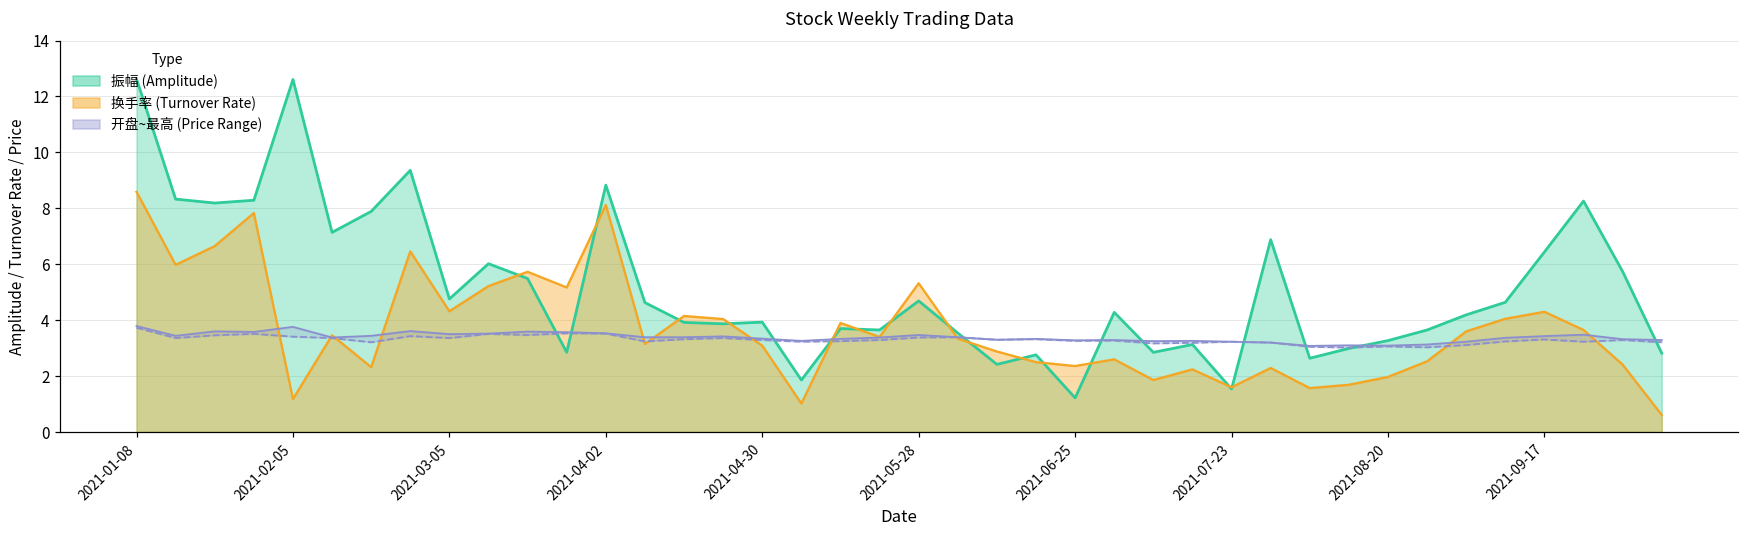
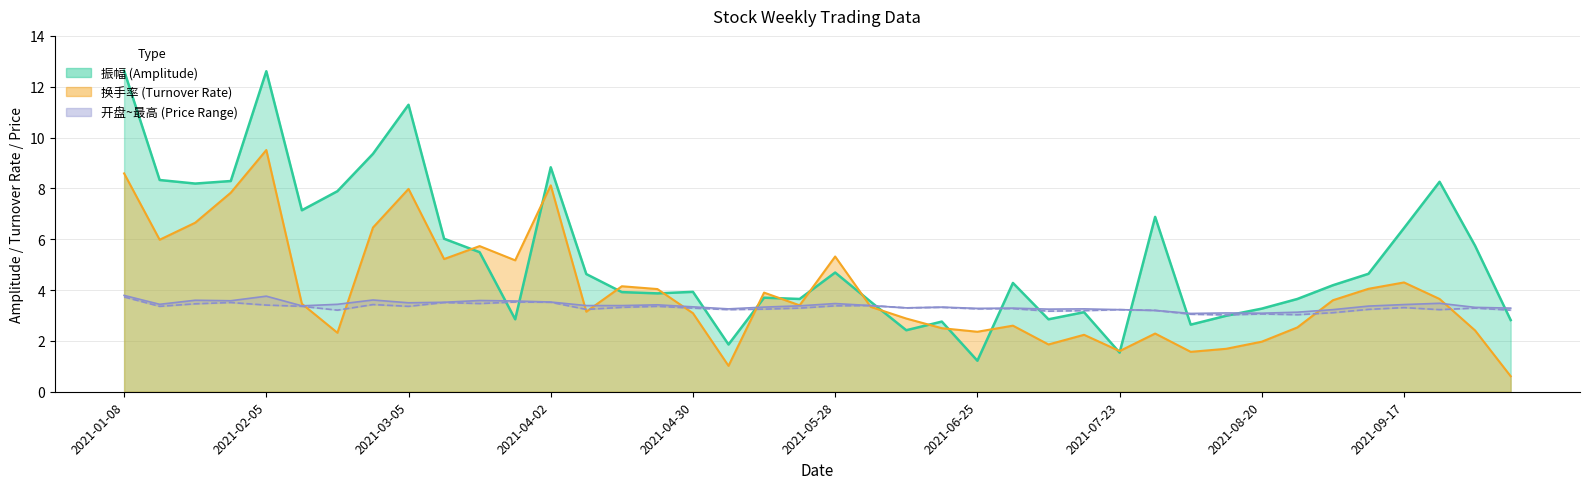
换手率 (Turnover Rate), 2021-02-05: 1.2 -> 9.5
振幅 (Amplitude), 2021-03-05: 4.8 -> 11.3
换手率 (Turnover Rate), 2021-03-05: 4.3 -> 8.0
